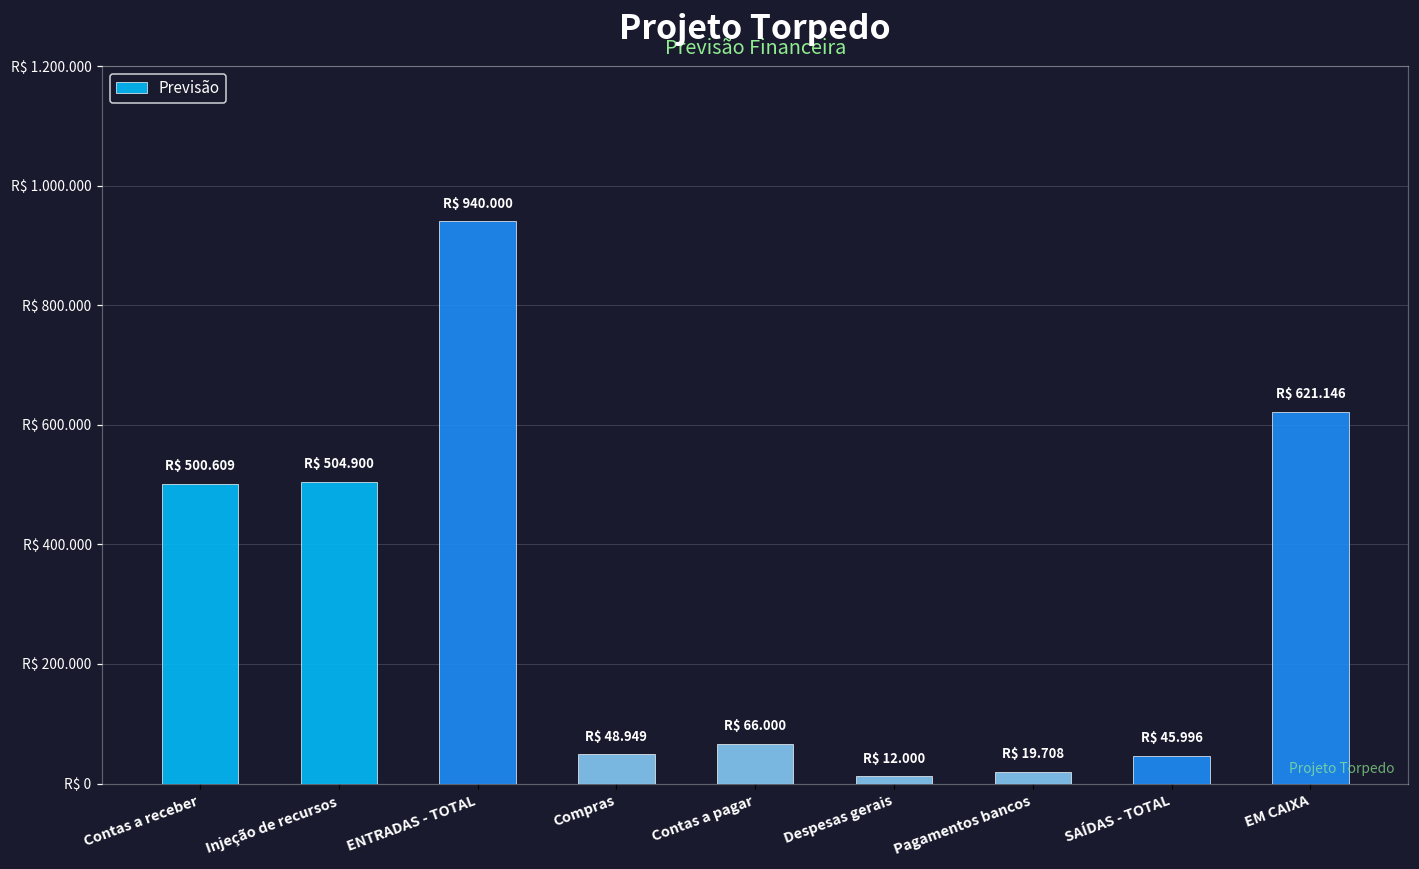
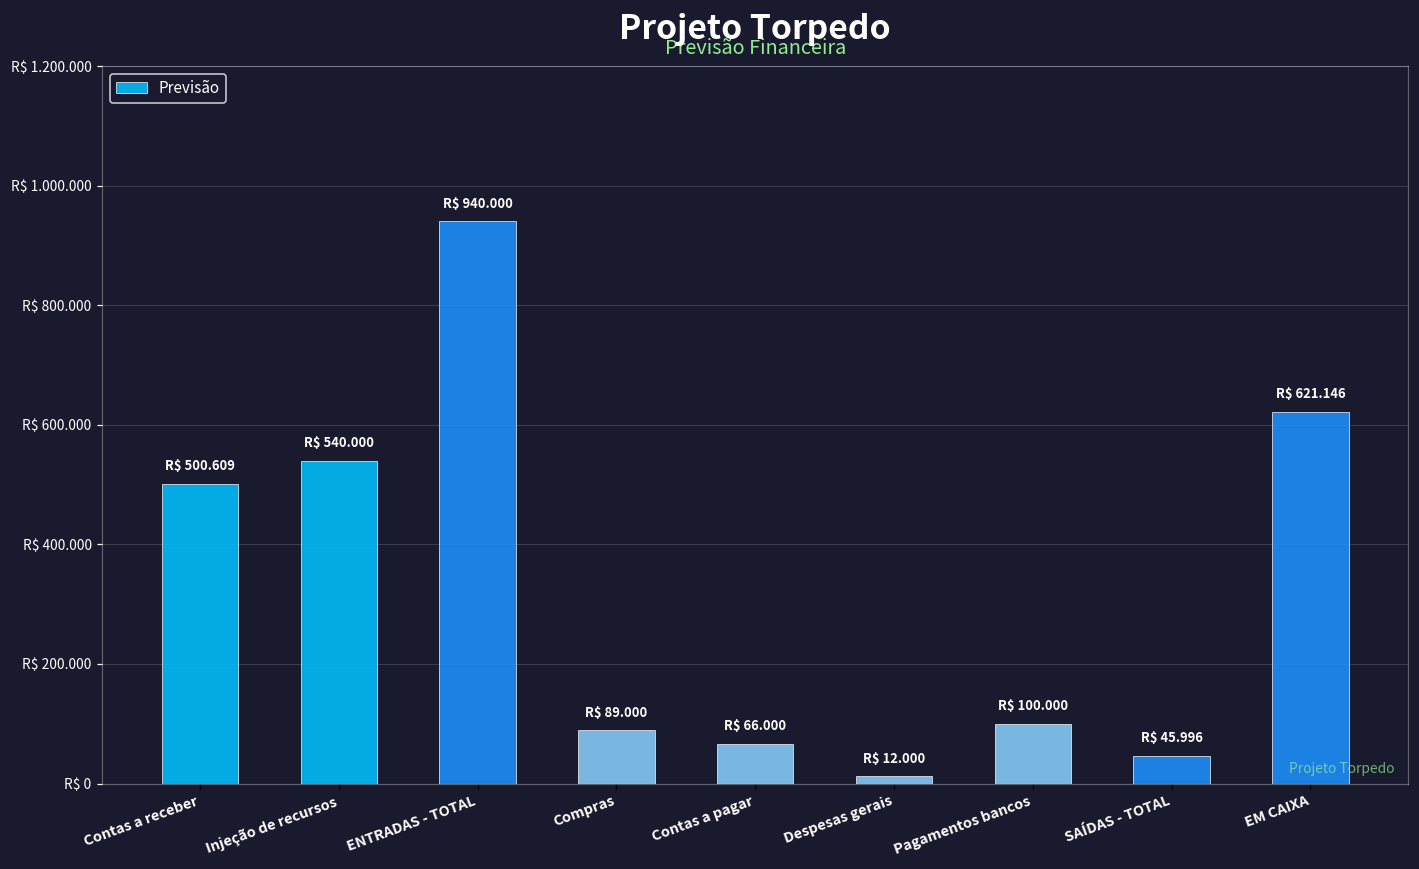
Injeção de recursos: 504.900 -> 540.000
Compras: 48.949 -> 89.000
Pagamentos bancos: 19.708 -> 100.000
